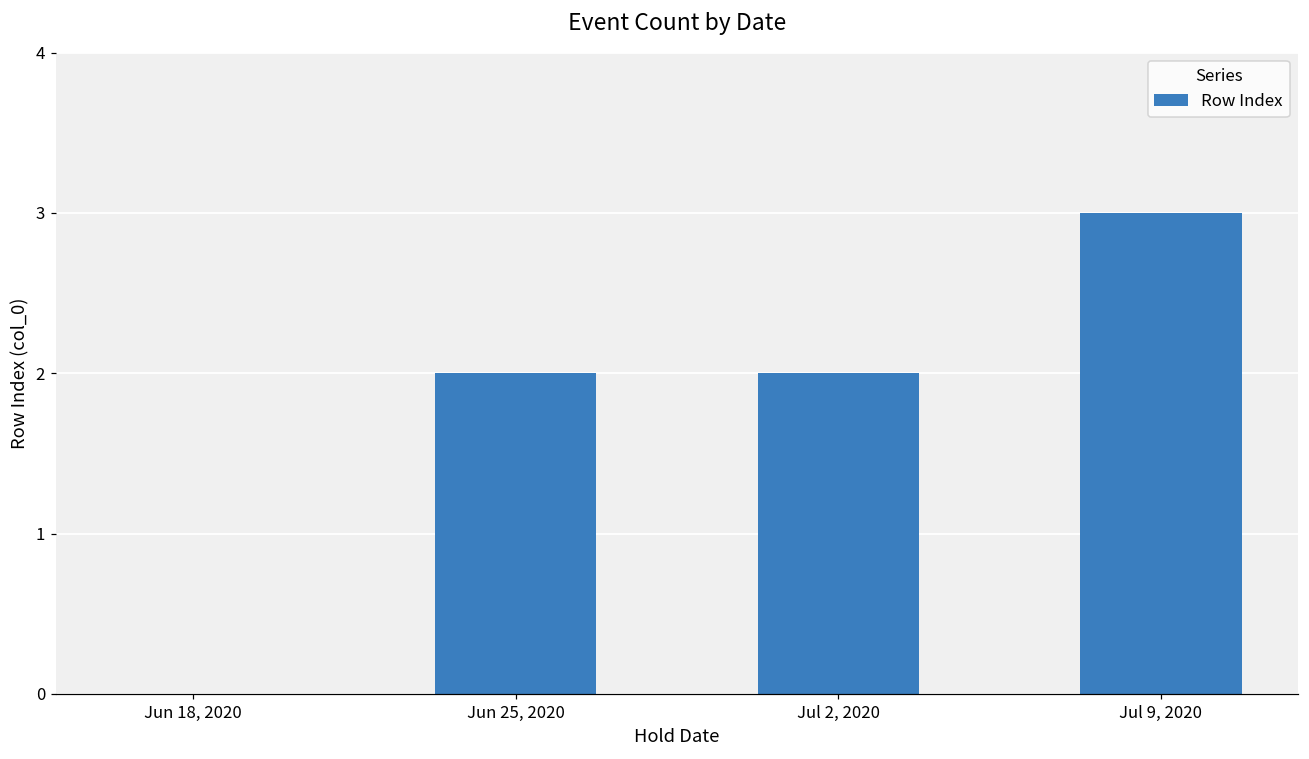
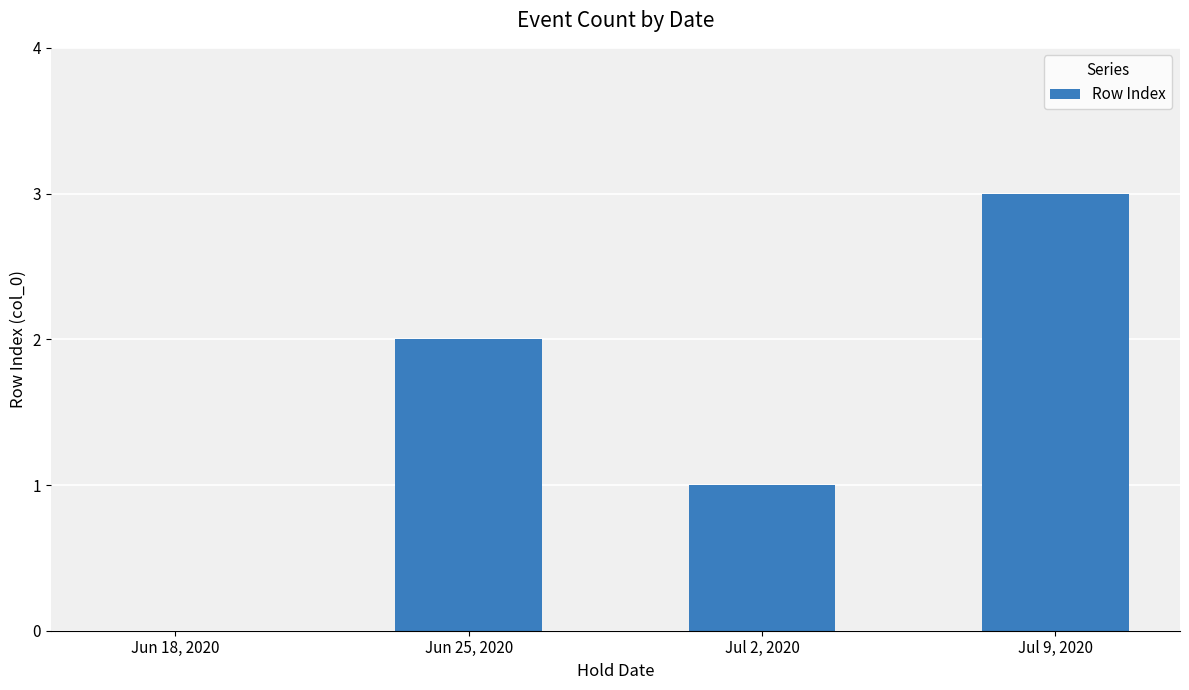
Jul 2, 2020: 2 -> 1
